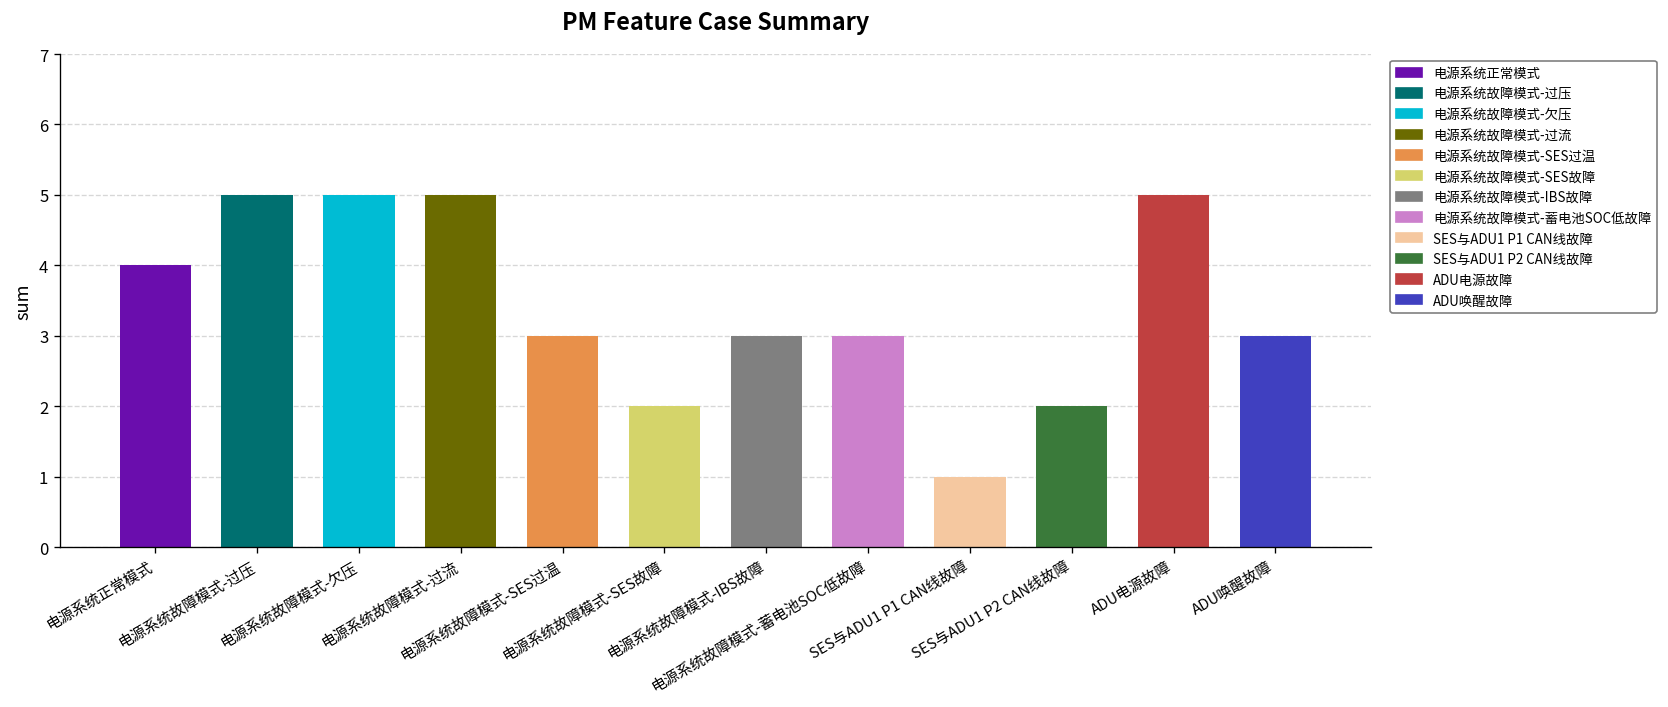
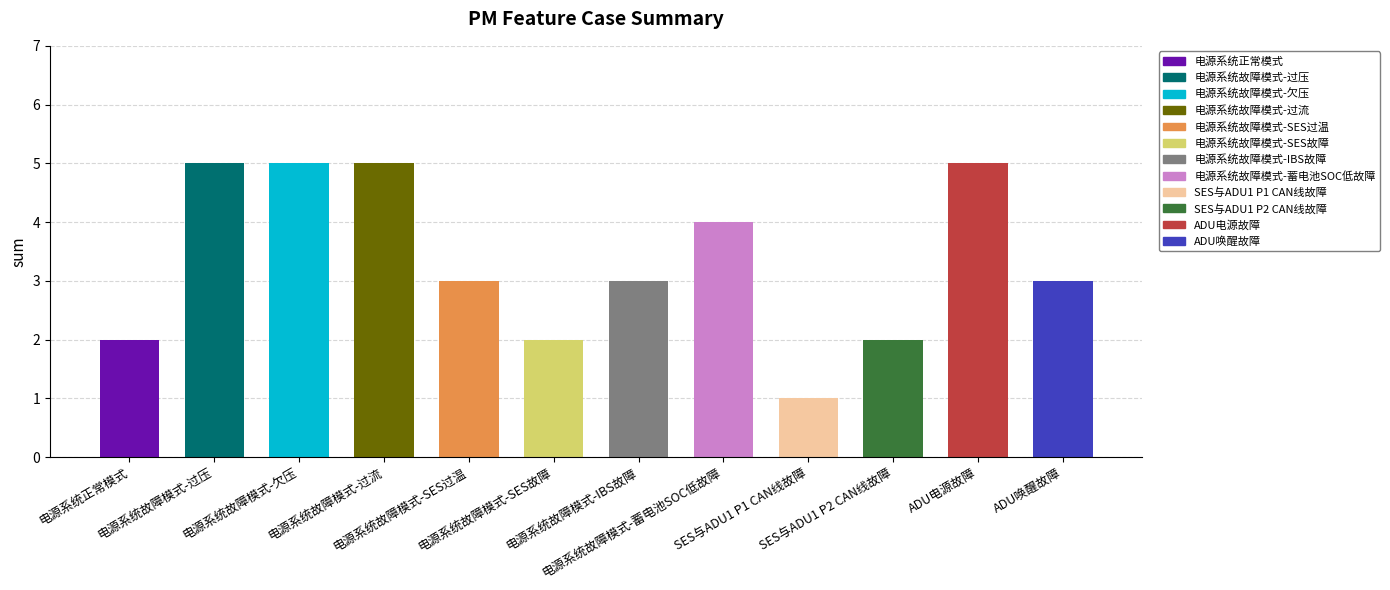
电源系统正常模式: 4 -> 2
电源系统故障模式-蓄电池SOC低故障: 3 -> 4
